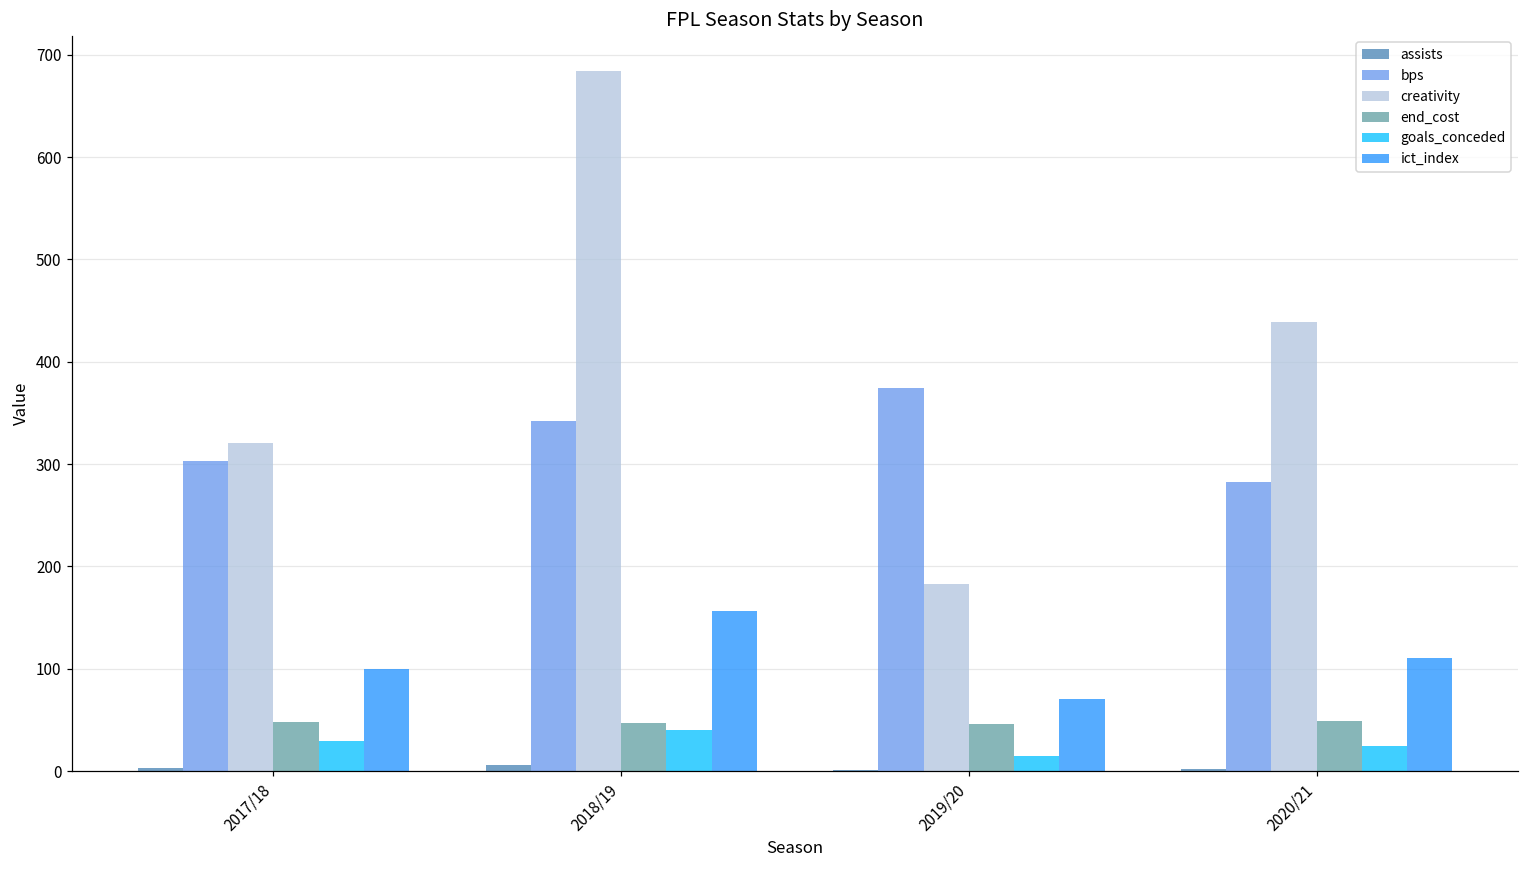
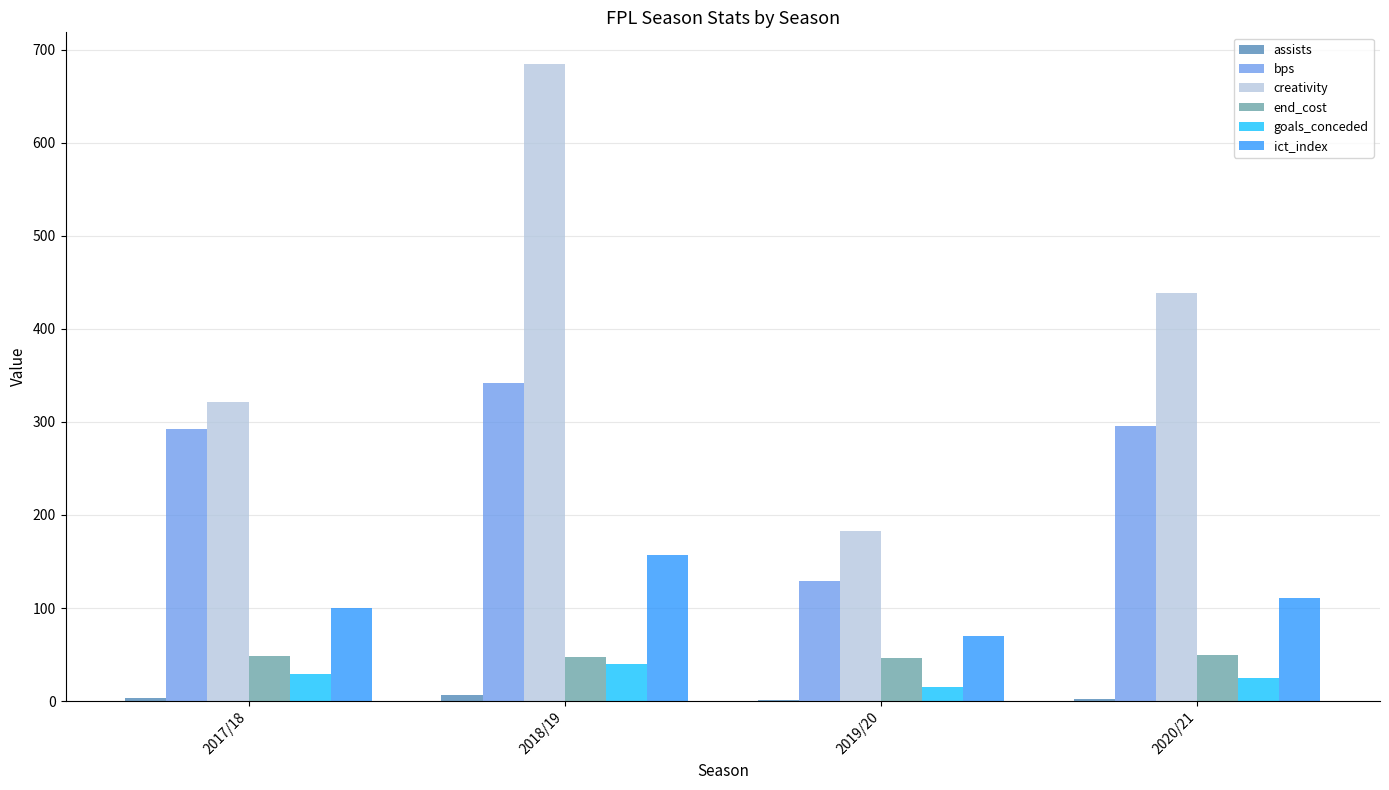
bps, 2017/18: 300 -> 290
bps, 2019/20: 370 -> 130
bps, 2020/21: 280 -> 300
